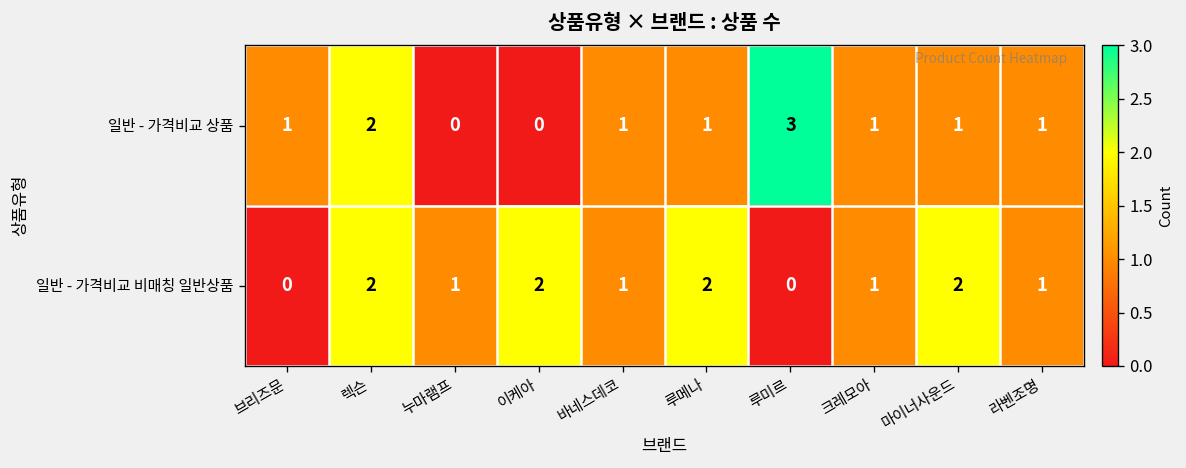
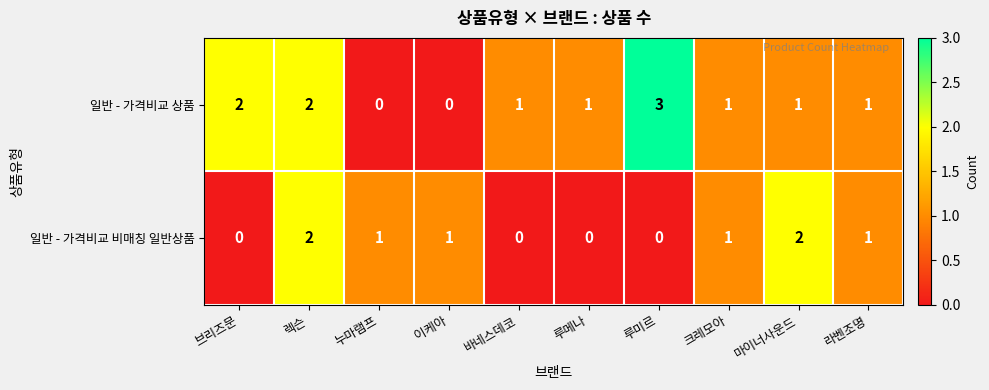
일반 - 가격비교 상품, 브리즈문: 1 -> 2
일반 - 가격비교 비매칭 일반상품, 이케아: 2 -> 1
일반 - 가격비교 비매칭 일반상품, 바네스데코: 1 -> 0
일반 - 가격비교 비매칭 일반상품, 루메나: 2 -> 0
